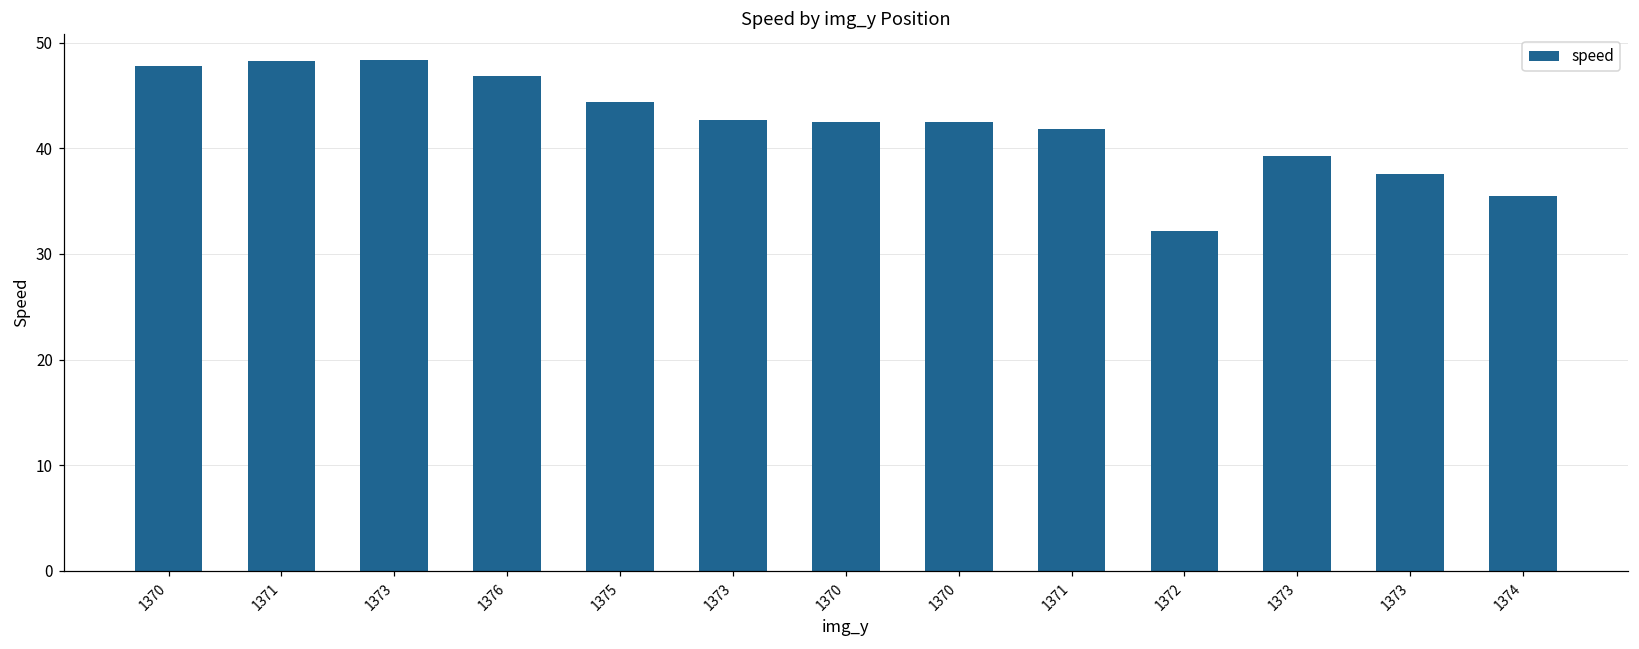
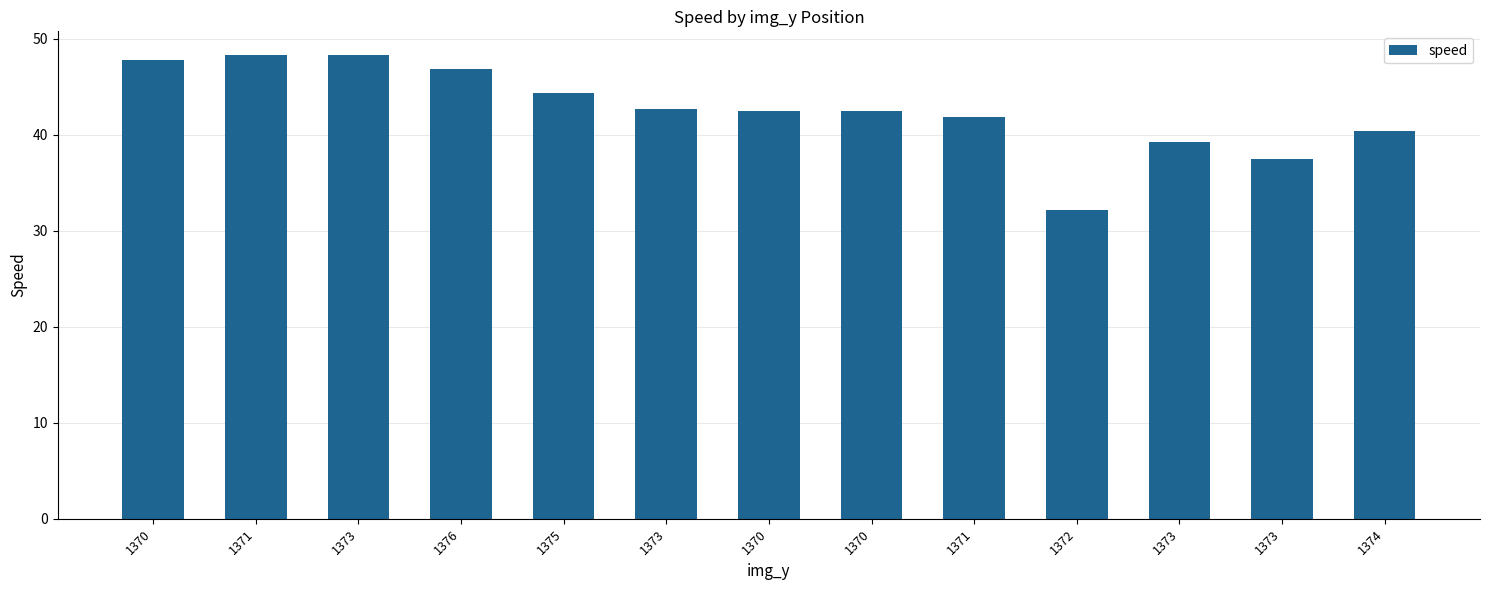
1374: 36 -> 40
